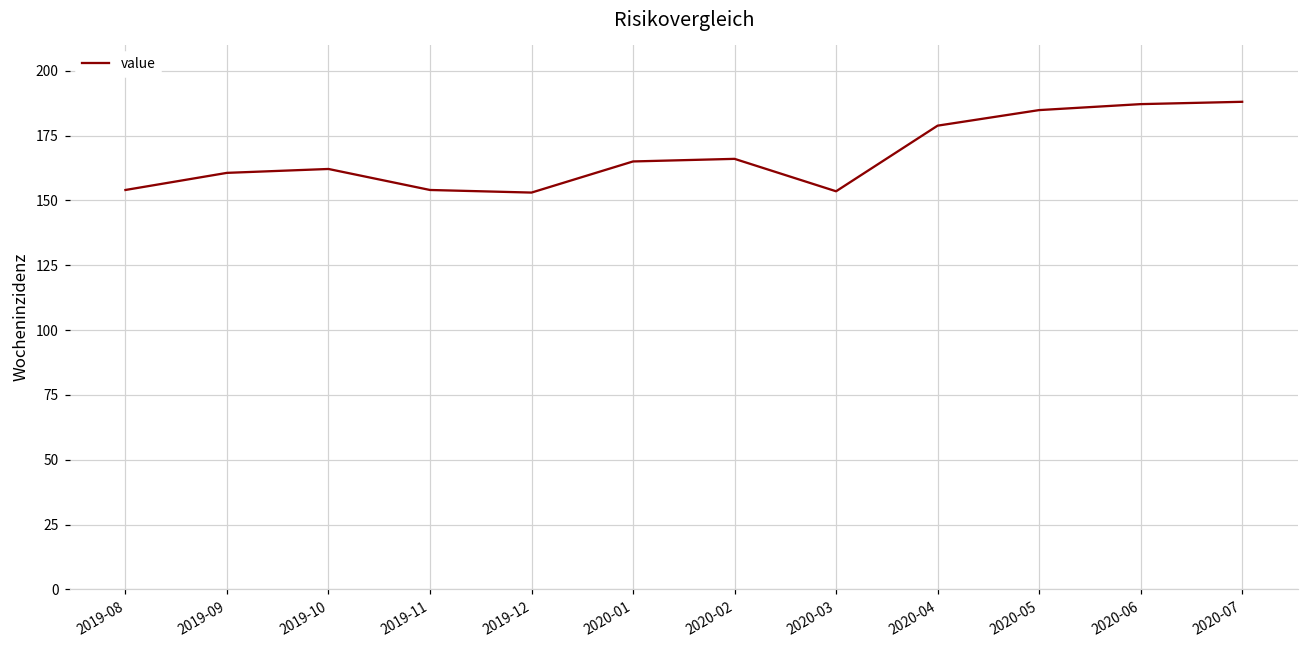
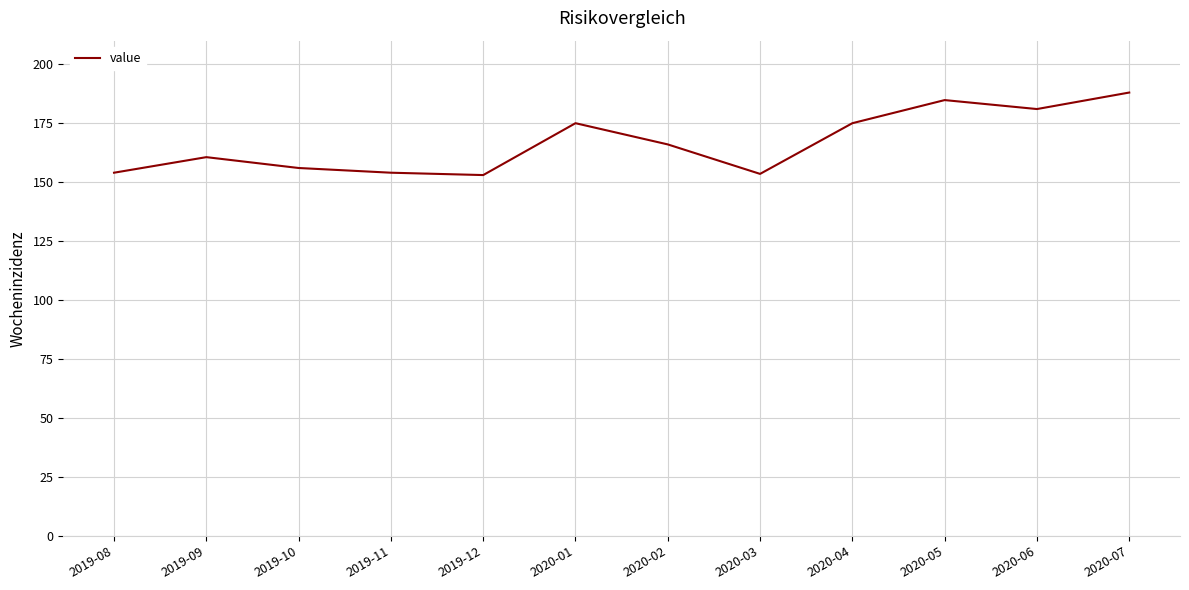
2019-10: 162 -> 156
2020-01: 165 -> 175
2020-04: 179 -> 175
2020-06: 187 -> 181
